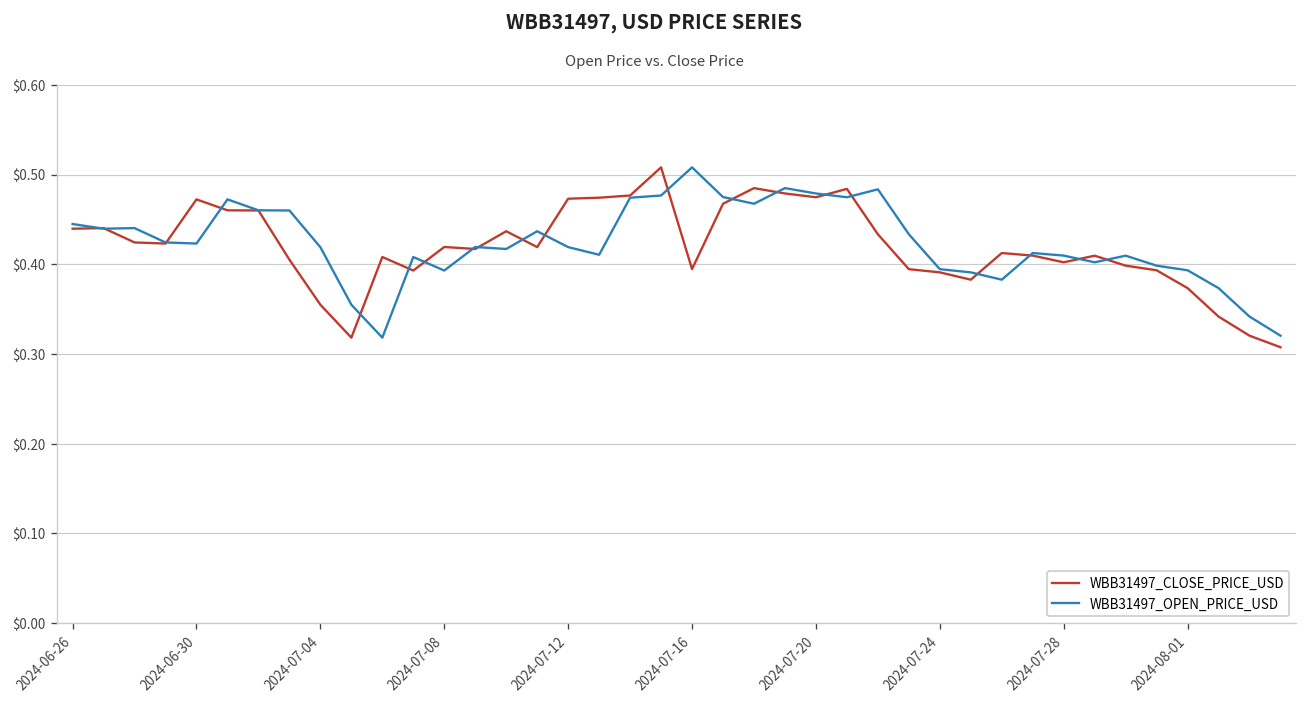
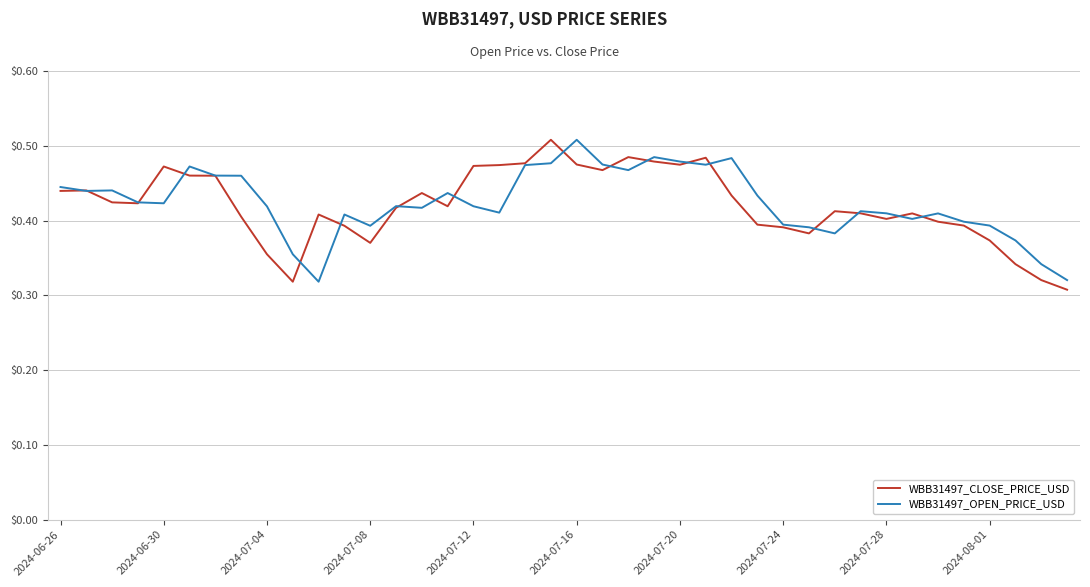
WBB31497_CLOSE_PRICE_USD, 2024-07-08: $0.42 -> $0.37
WBB31497_CLOSE_PRICE_USD, 2024-07-16: $0.39 -> $0.47
